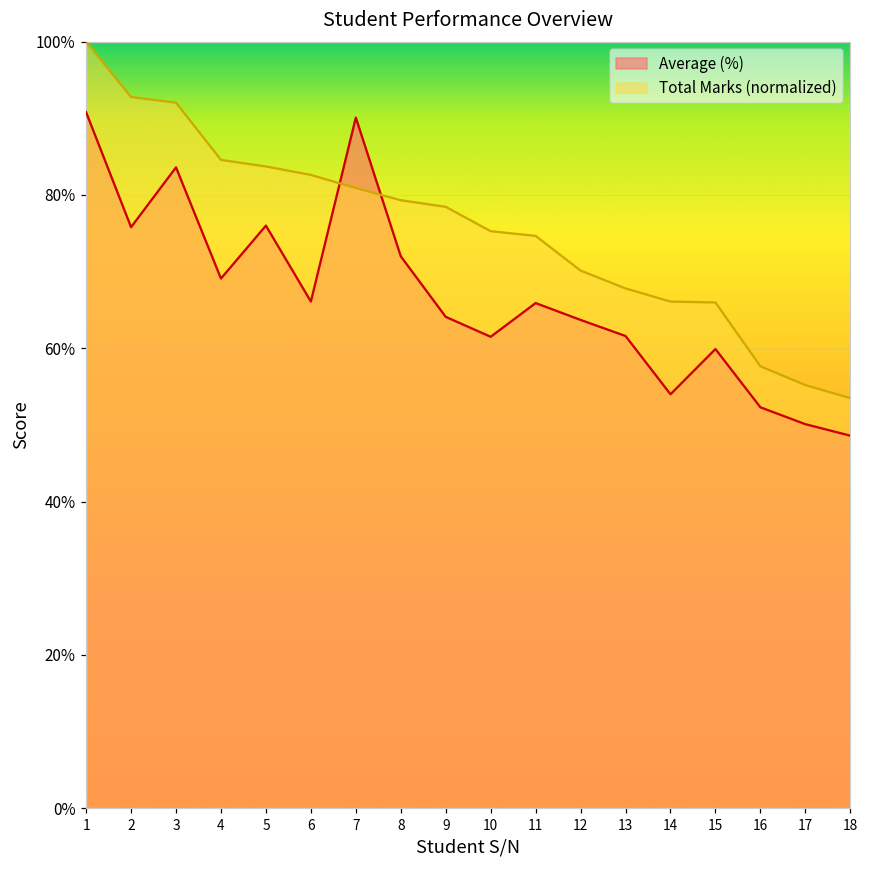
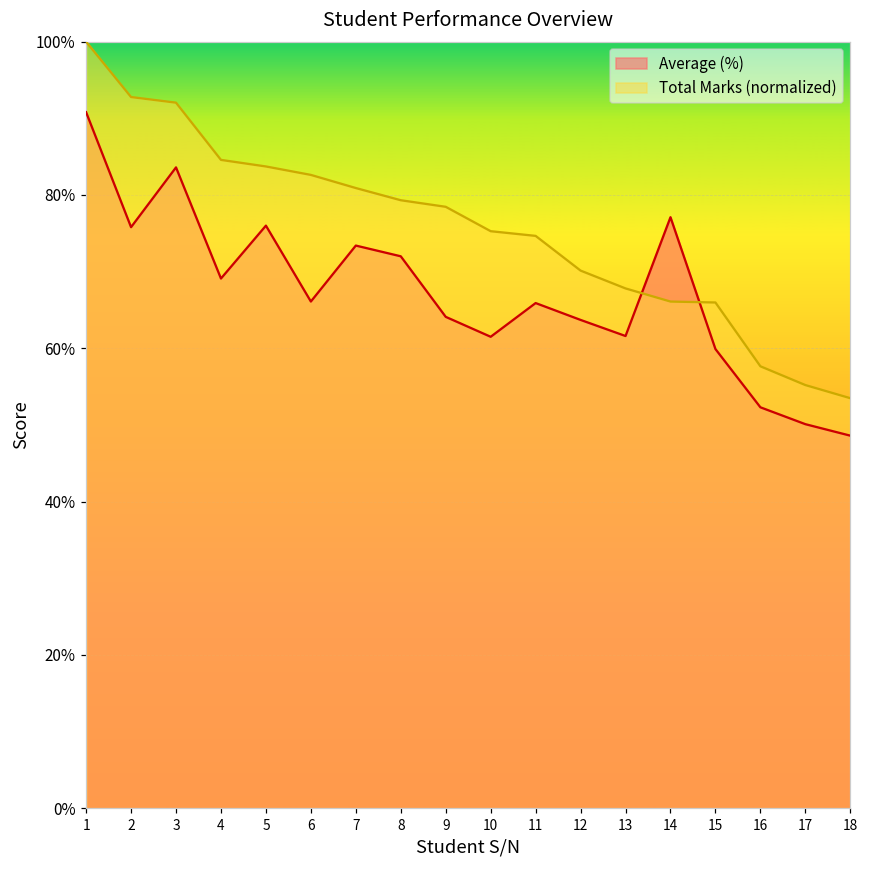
Average (%), 7: 90% -> 73%
Average (%), 14: 54% -> 77%
